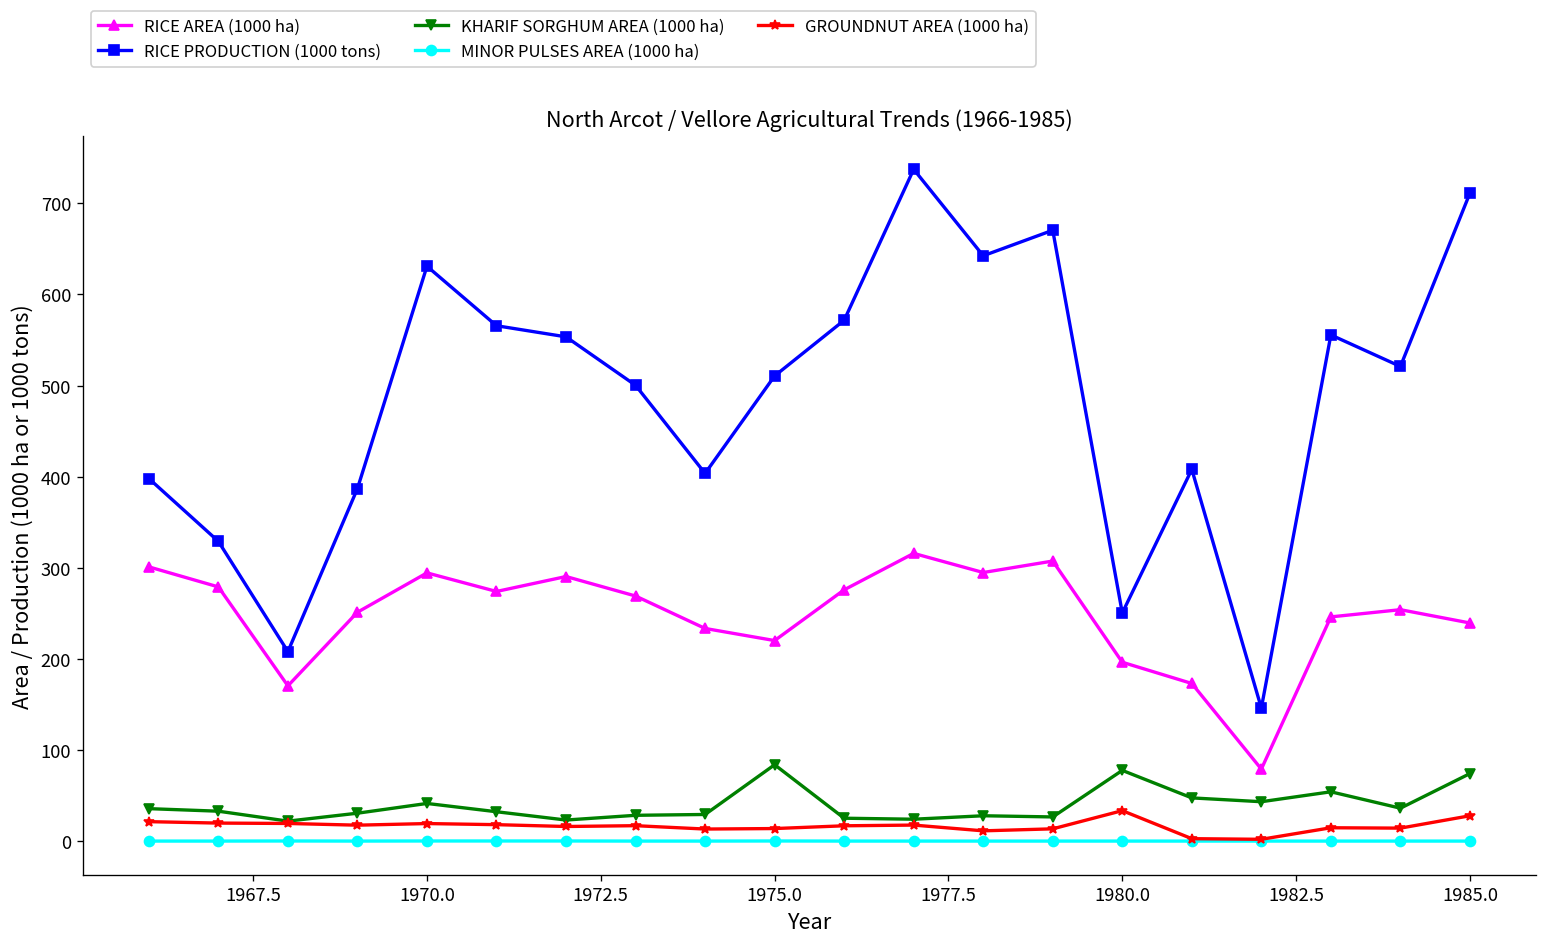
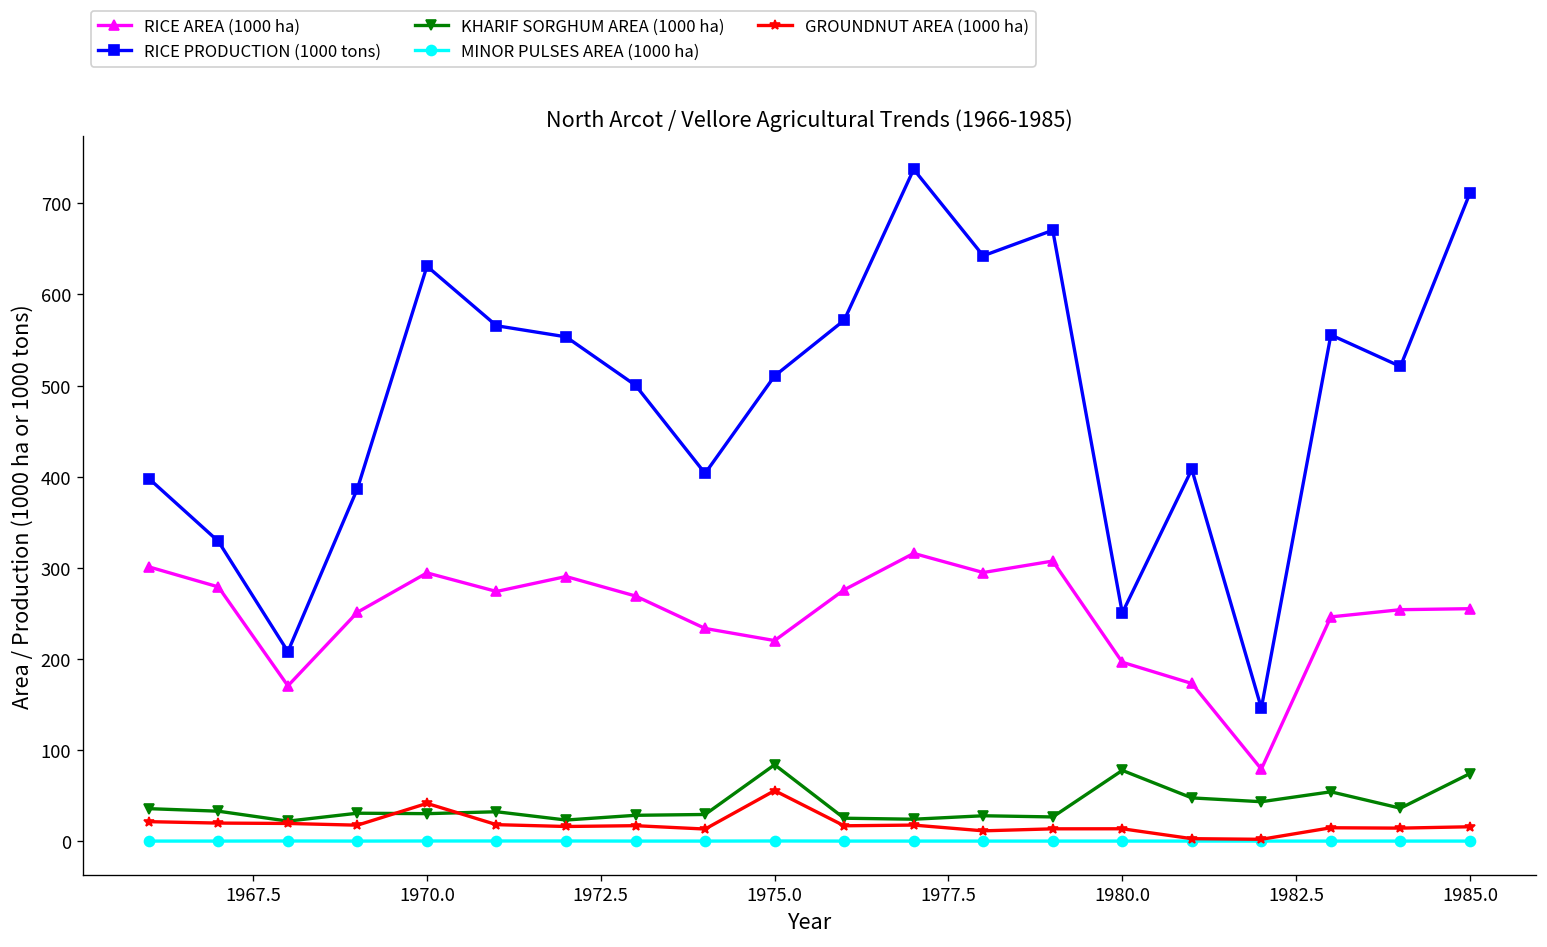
KHARIF SORGHUM AREA (1000 ha), 1970.0: 40 -> 30
GROUNDNUT AREA (1000 ha), 1970.0: 20 -> 40
GROUNDNUT AREA (1000 ha), 1975.0: 10 -> 60
GROUNDNUT AREA (1000 ha), 1980.0: 30 -> 10
RICE AREA (1000 ha), 1985.0: 240 -> 260
GROUNDNUT AREA (1000 ha), 1985.0: 30 -> 20
